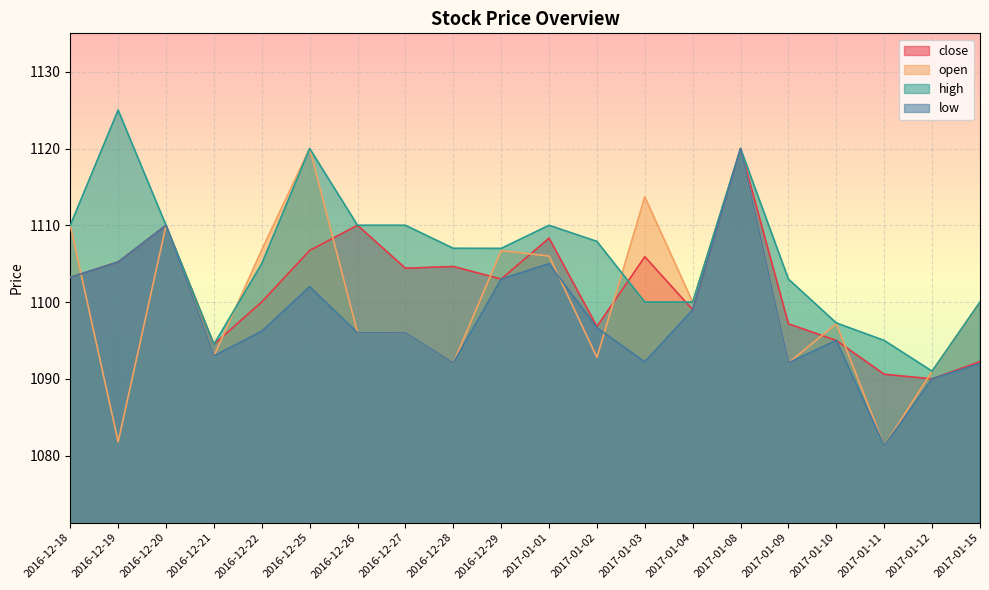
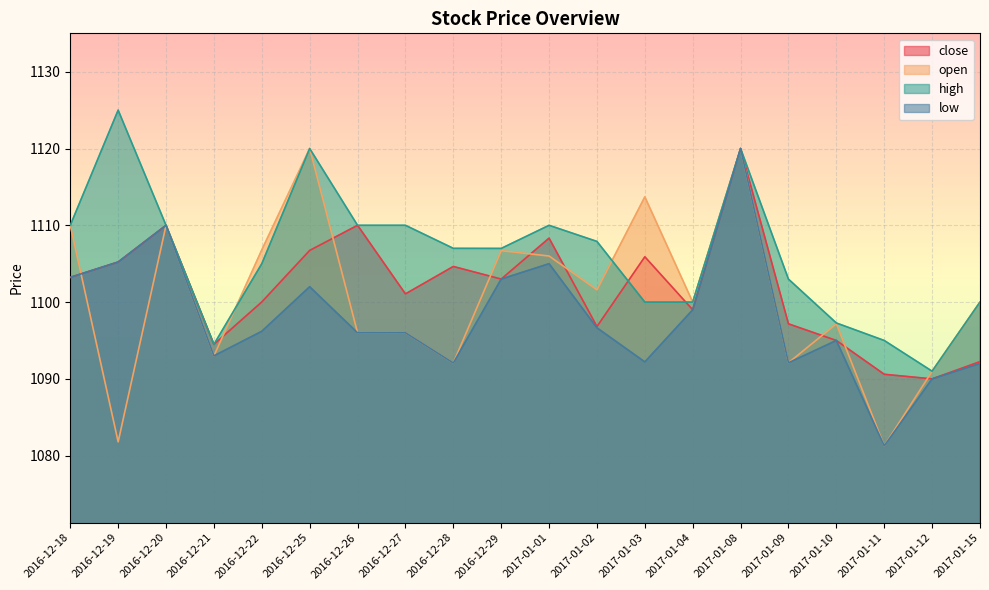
close, 2016-12-27: 1104 -> 1101
open, 2017-01-02: 1093 -> 1102
